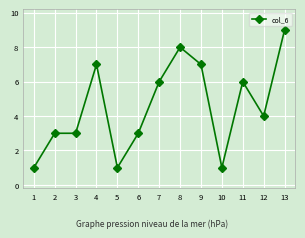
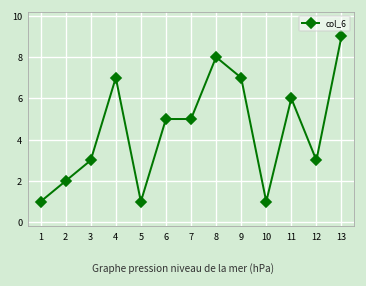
2: 3 -> 2
6: 3 -> 5
7: 6 -> 5
12: 4 -> 3
